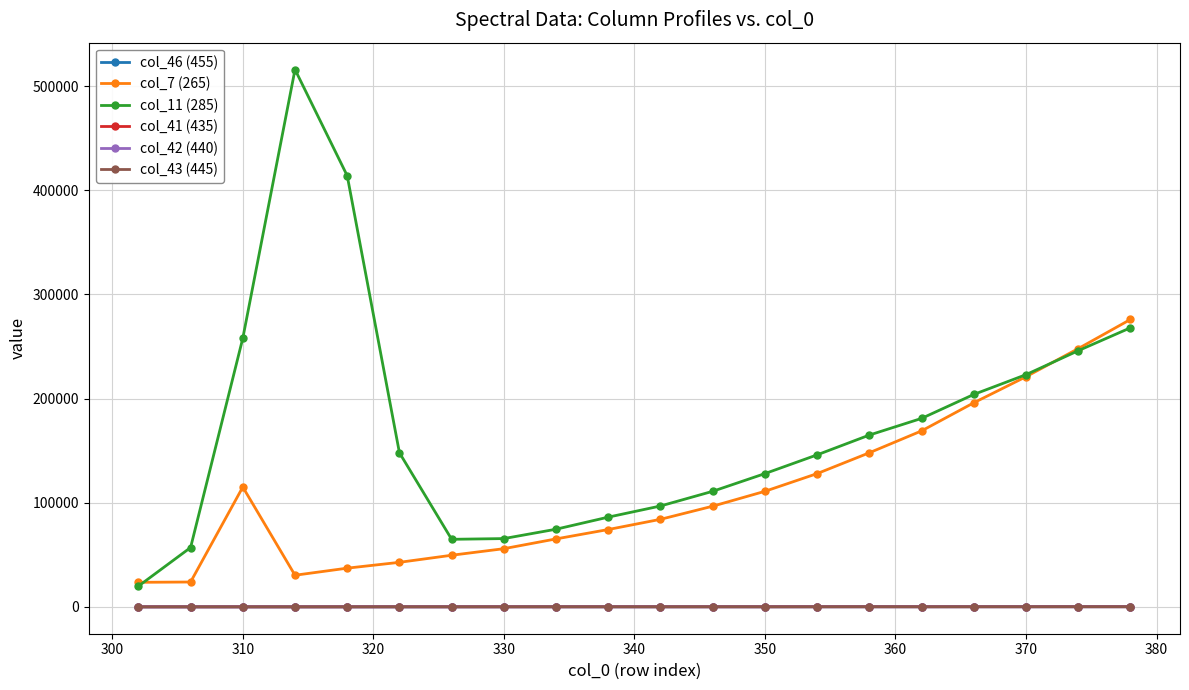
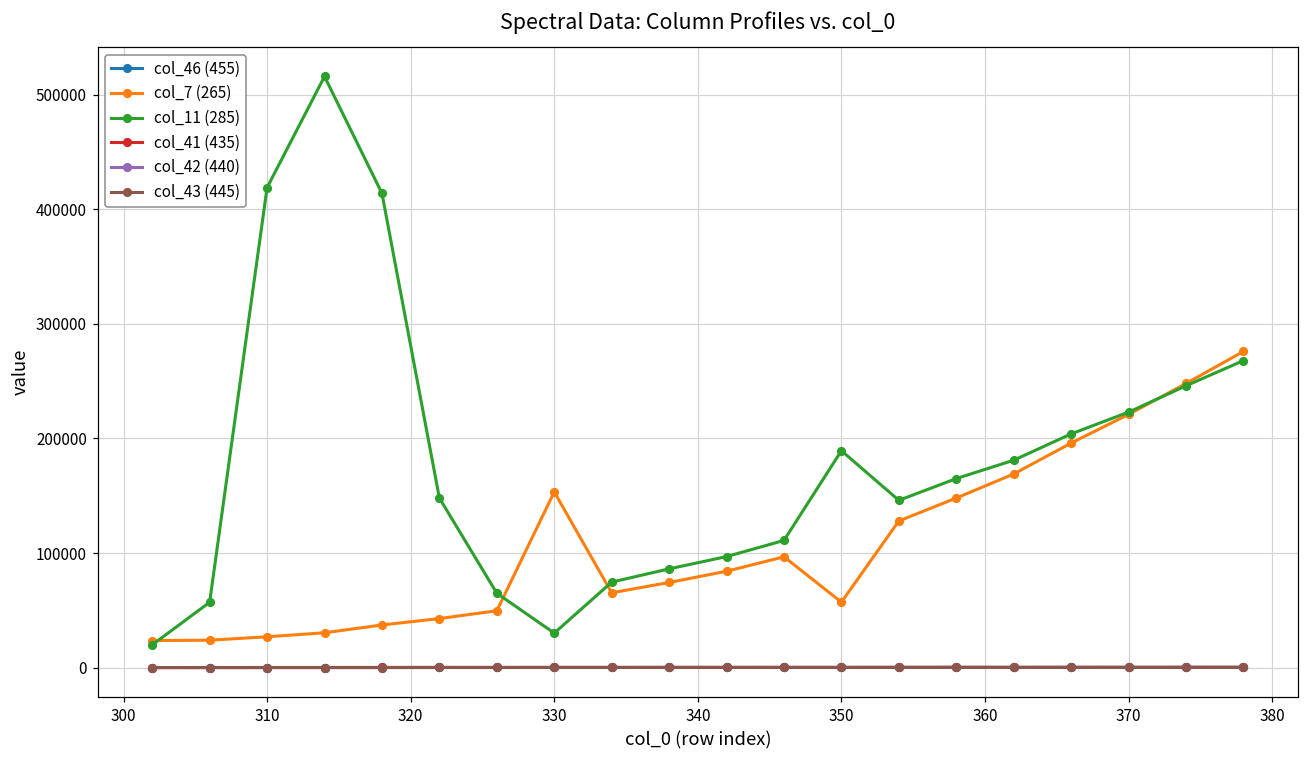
col_7 (265), 310: 115000 -> 27000
col_11 (285), 310: 258000 -> 419000
col_7 (265), 330: 56000 -> 153000
col_11 (285), 330: 66000 -> 30000
col_7 (265), 350: 111000 -> 57000
col_11 (285), 350: 128000 -> 189000
